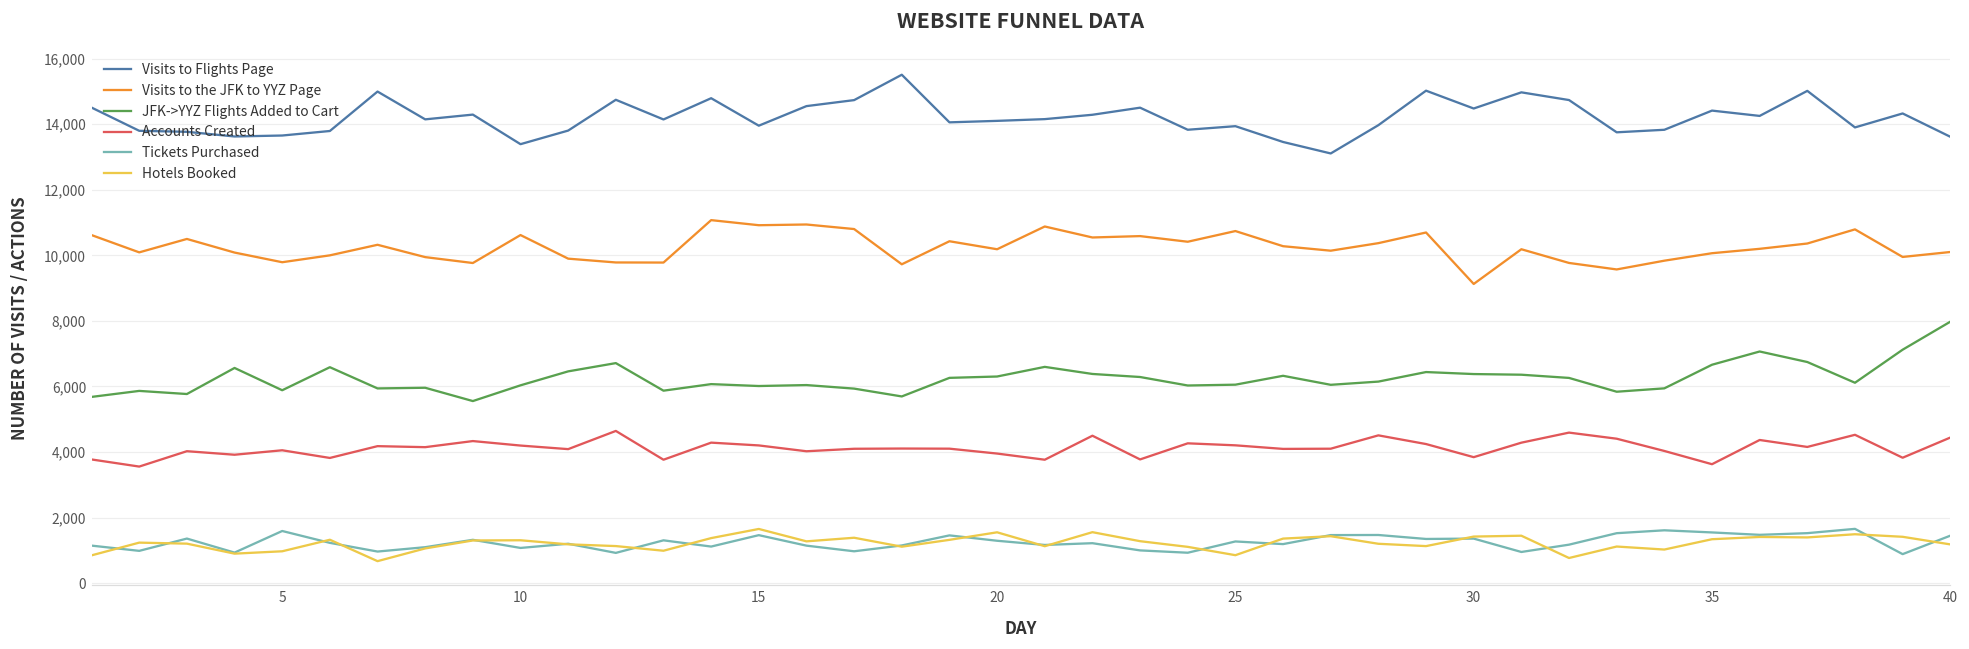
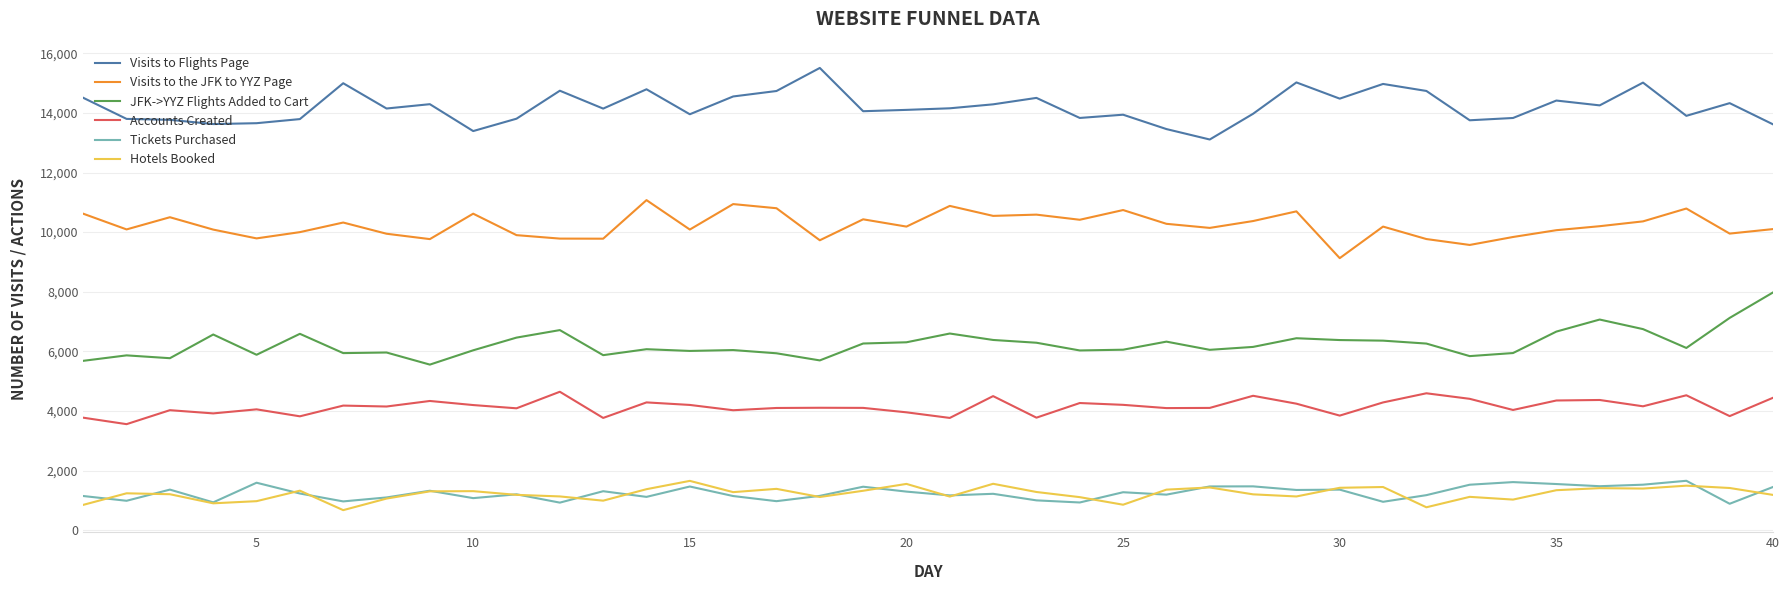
Visits to the JFK to YYZ Page, 15: 10,900 -> 10,100
Accounts Created, 35: 3,600 -> 4,400
